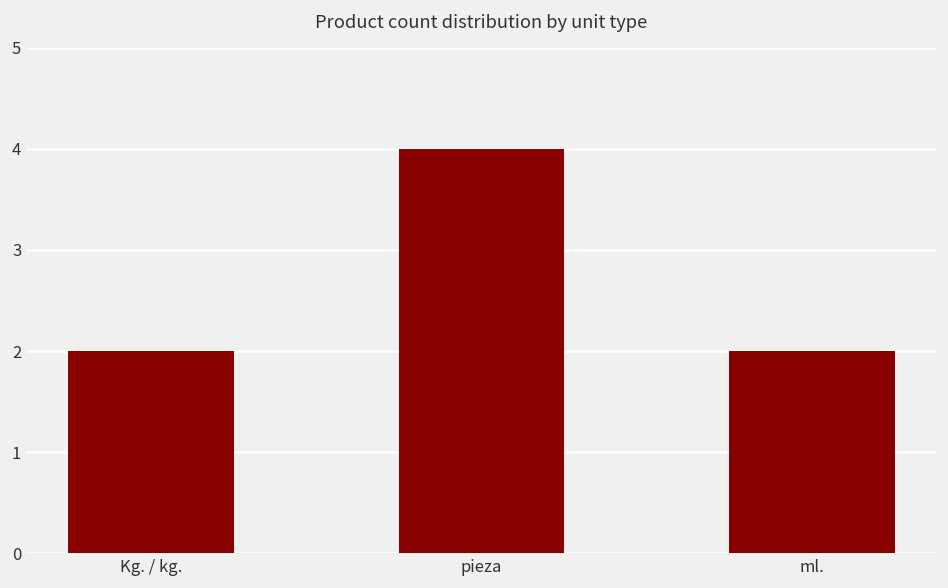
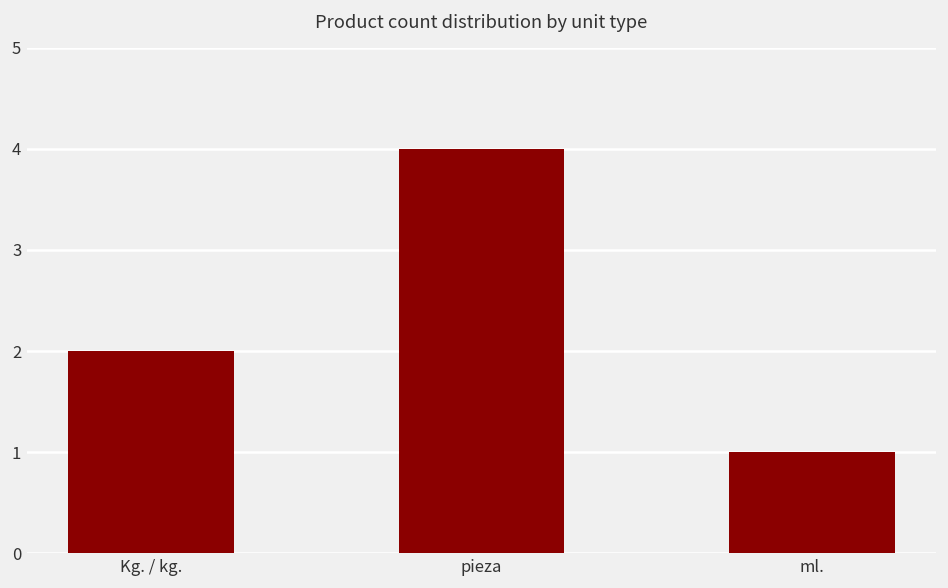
ml.: 2 -> 1
